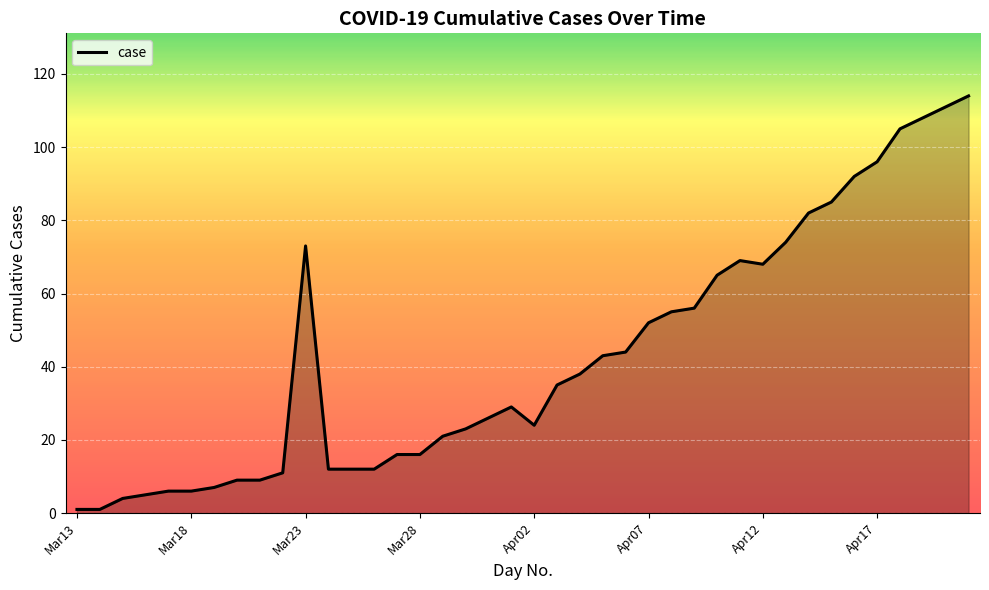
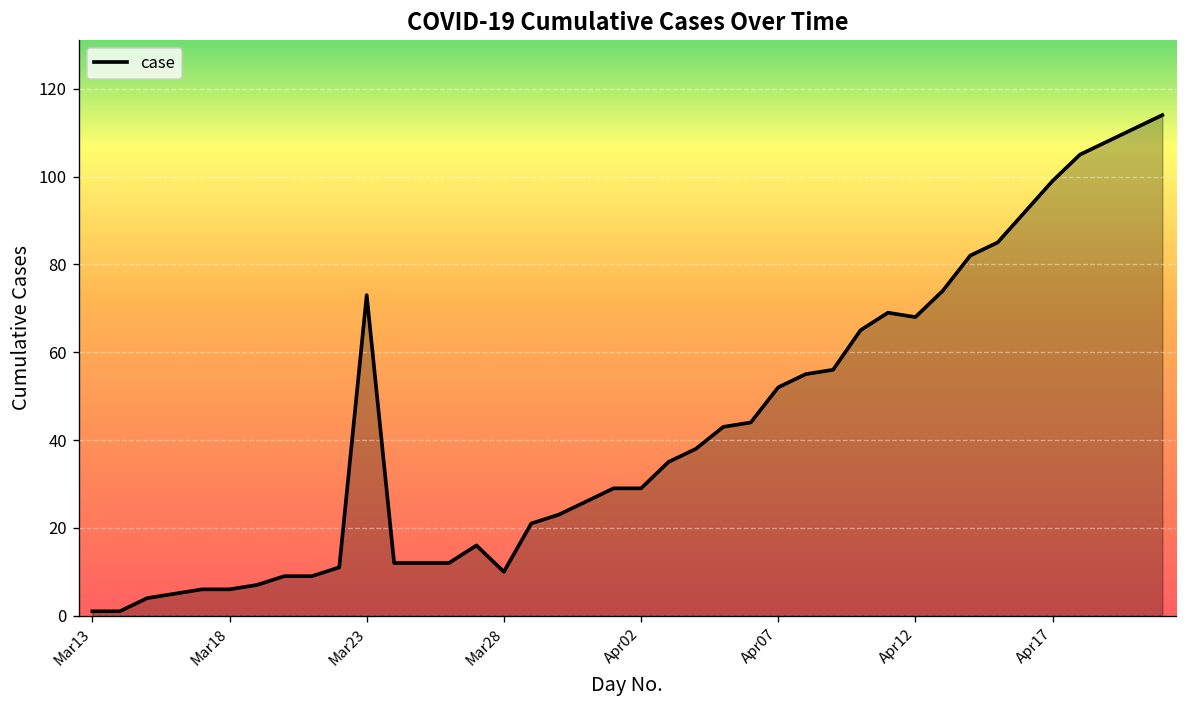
Mar28: 16 -> 10
Apr02: 24 -> 29
Apr17: 96 -> 99
